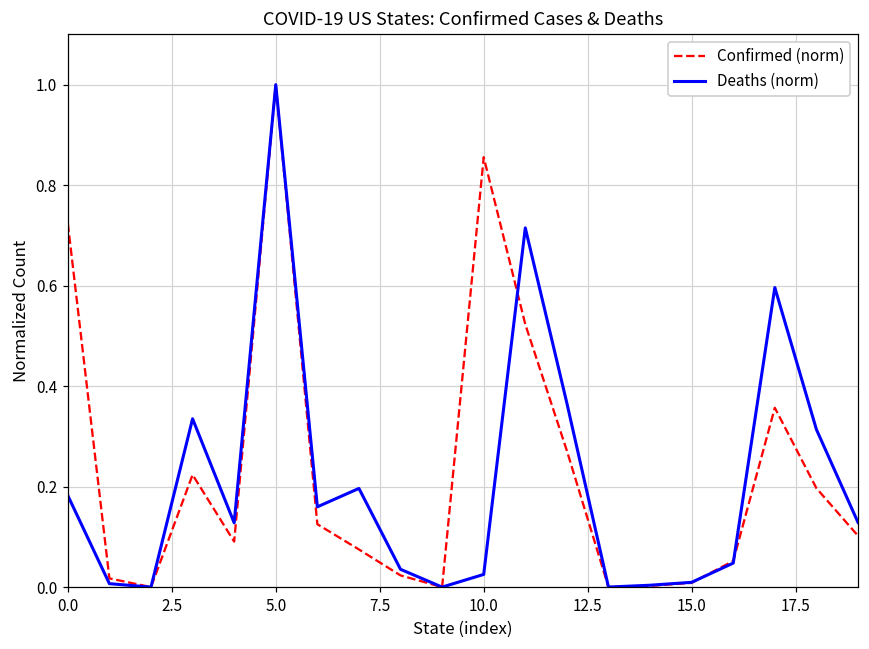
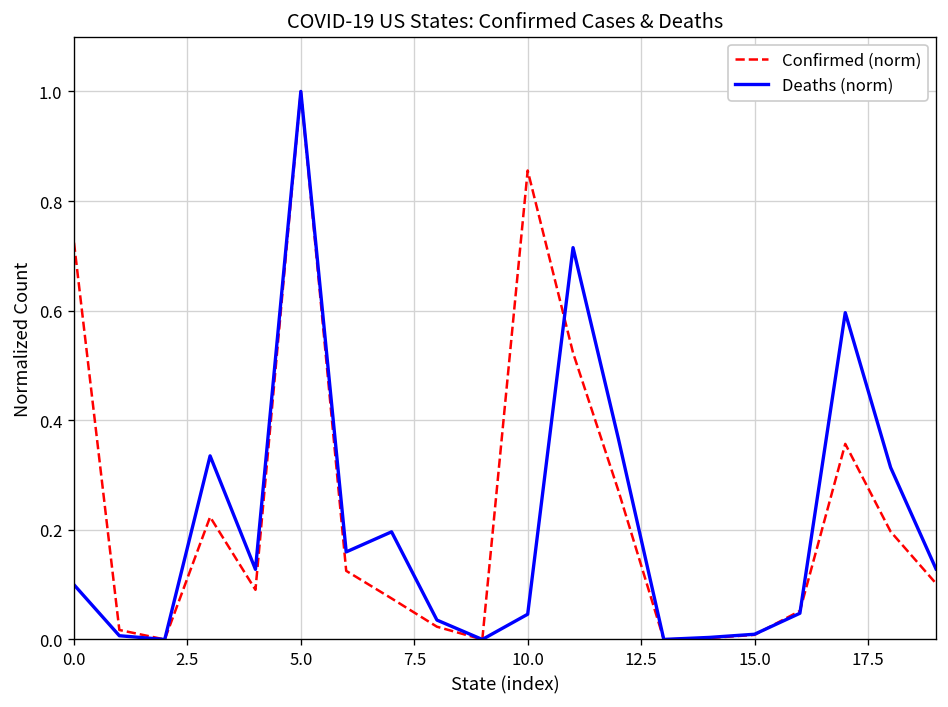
Deaths (norm), 0.0: 0.18 -> 0.10
Deaths (norm), 10.0: 0.03 -> 0.05
